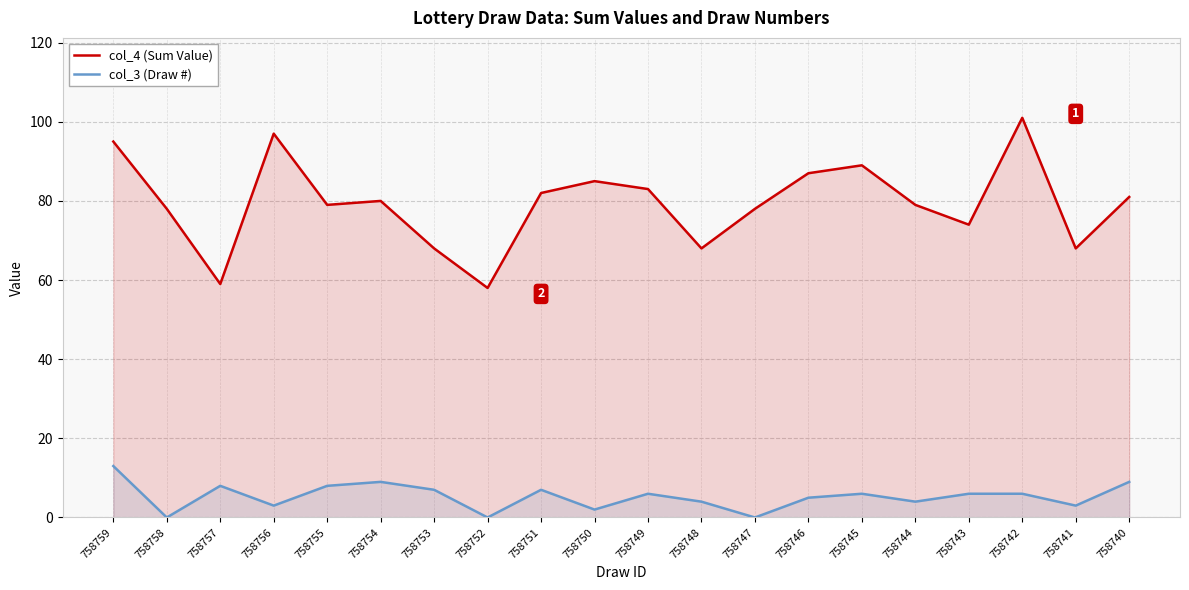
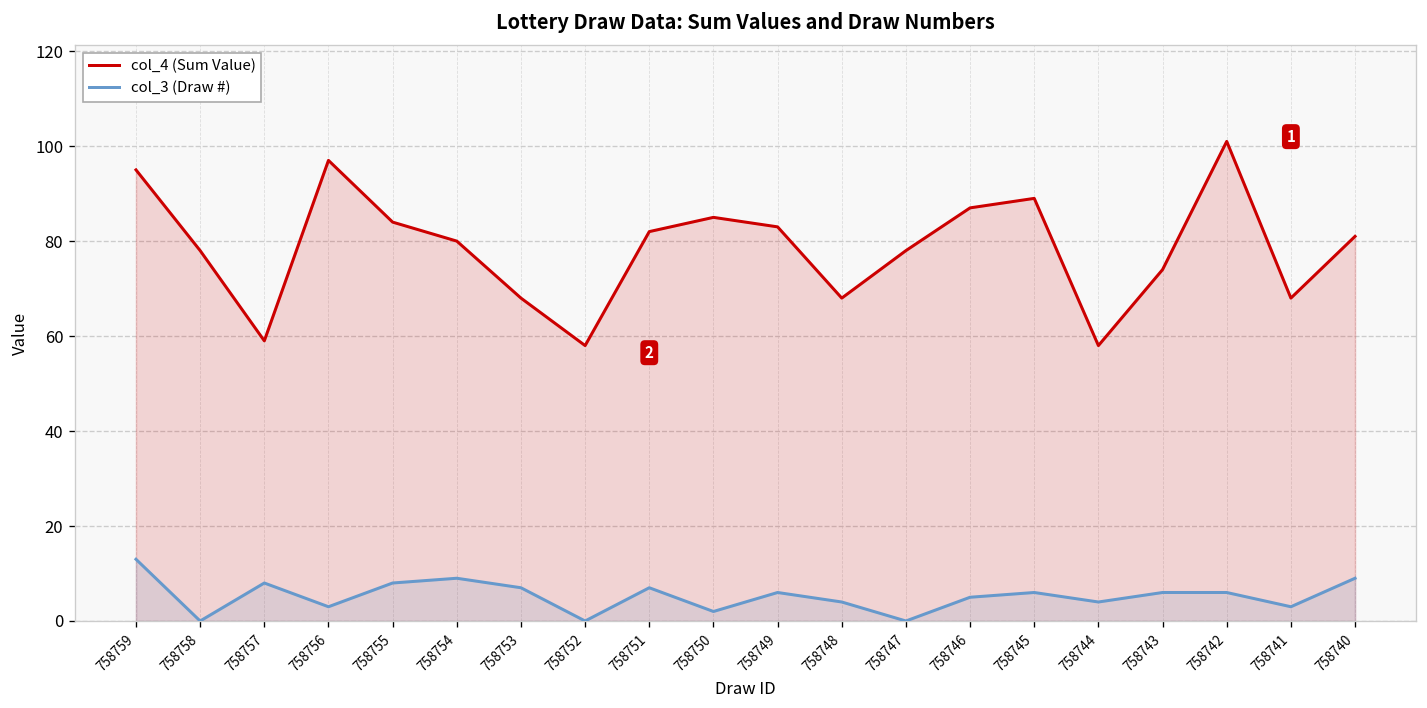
col_4 (Sum Value), 758755: 79 -> 84
col_4 (Sum Value), 758744: 79 -> 58
